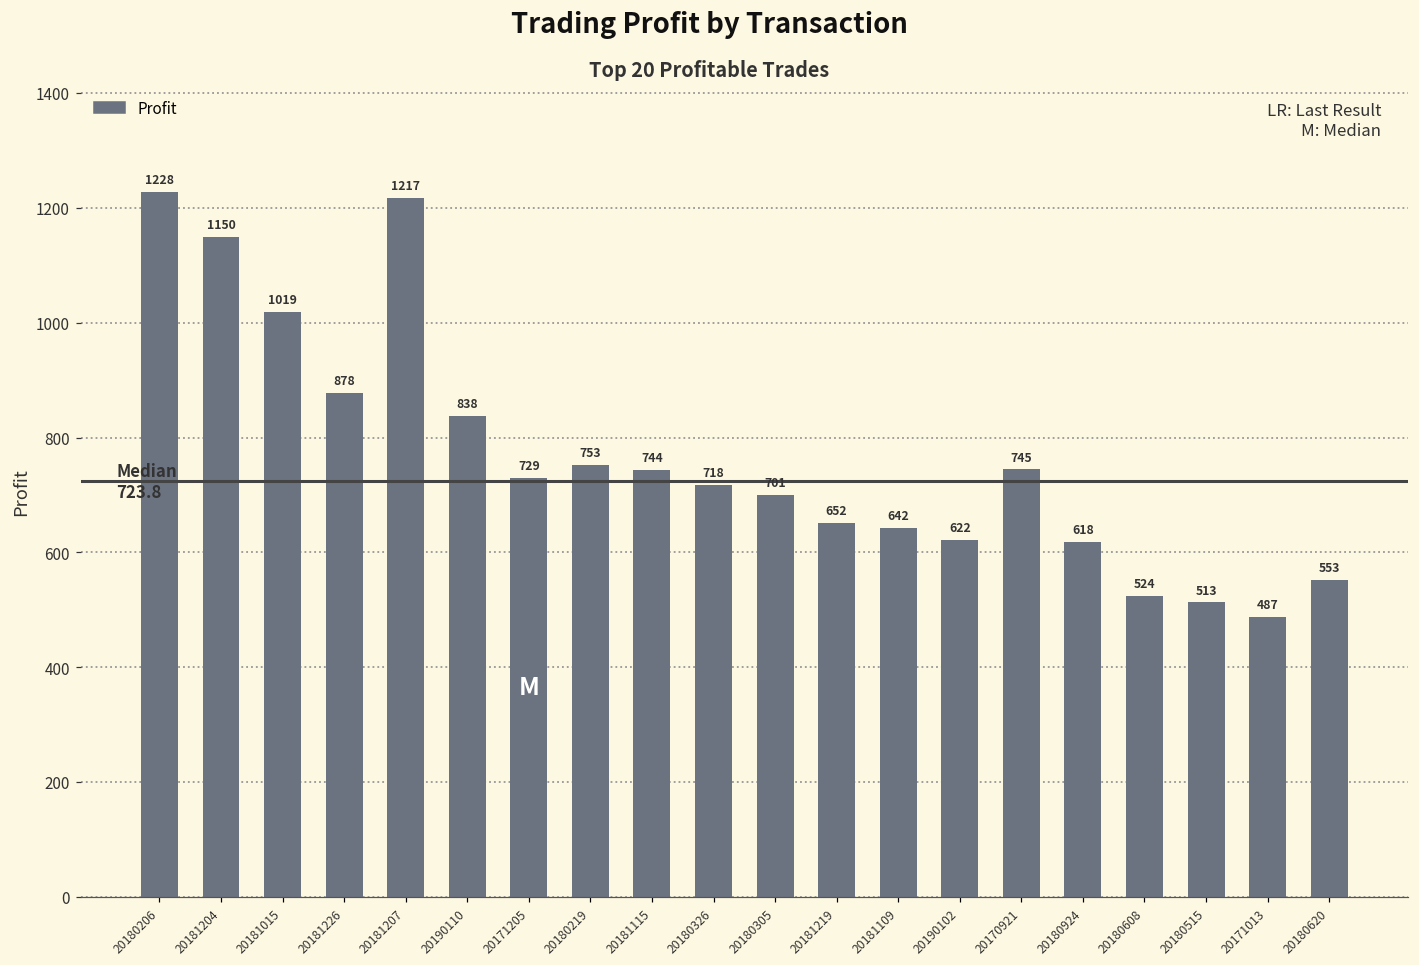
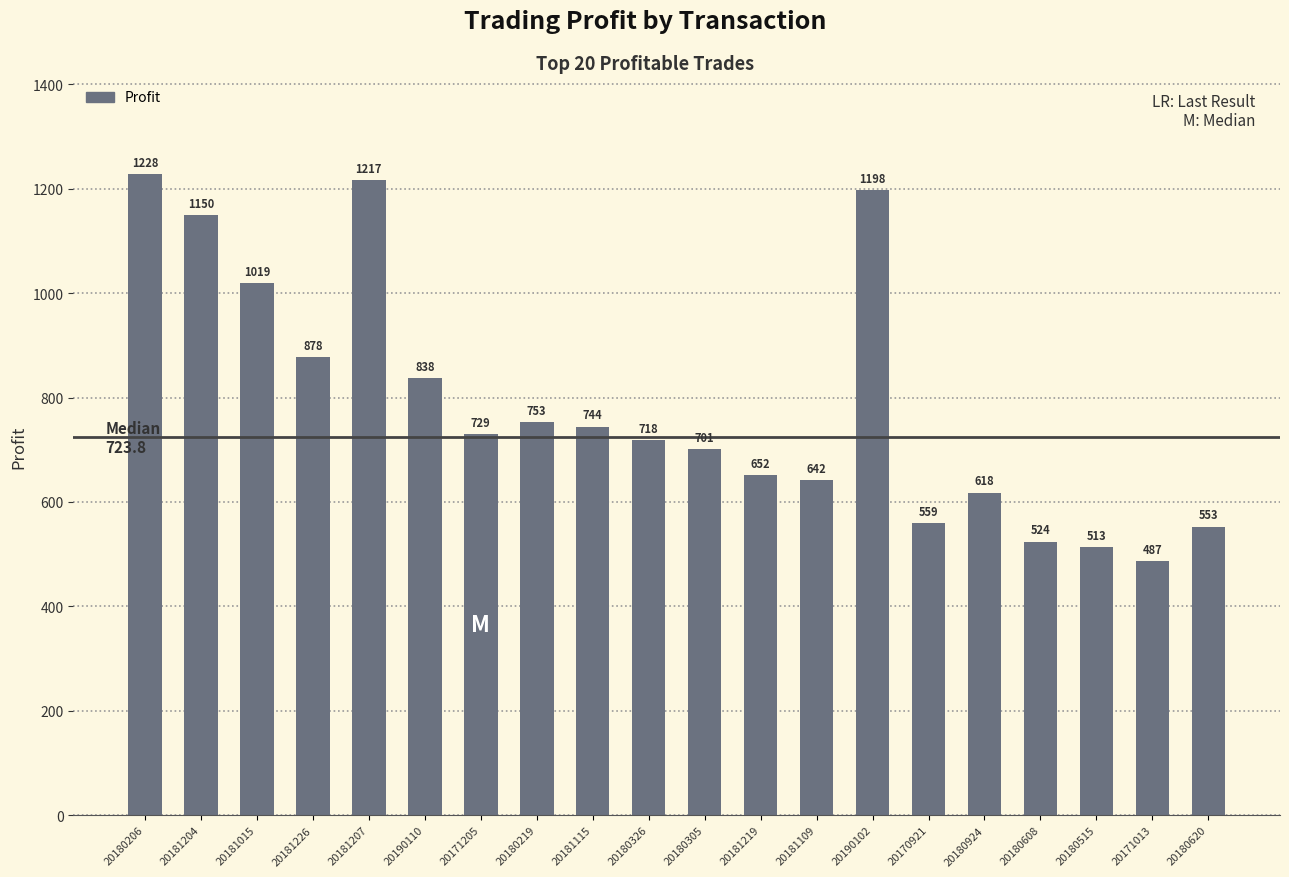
20190102: 622 -> 1198
20170921: 745 -> 559
